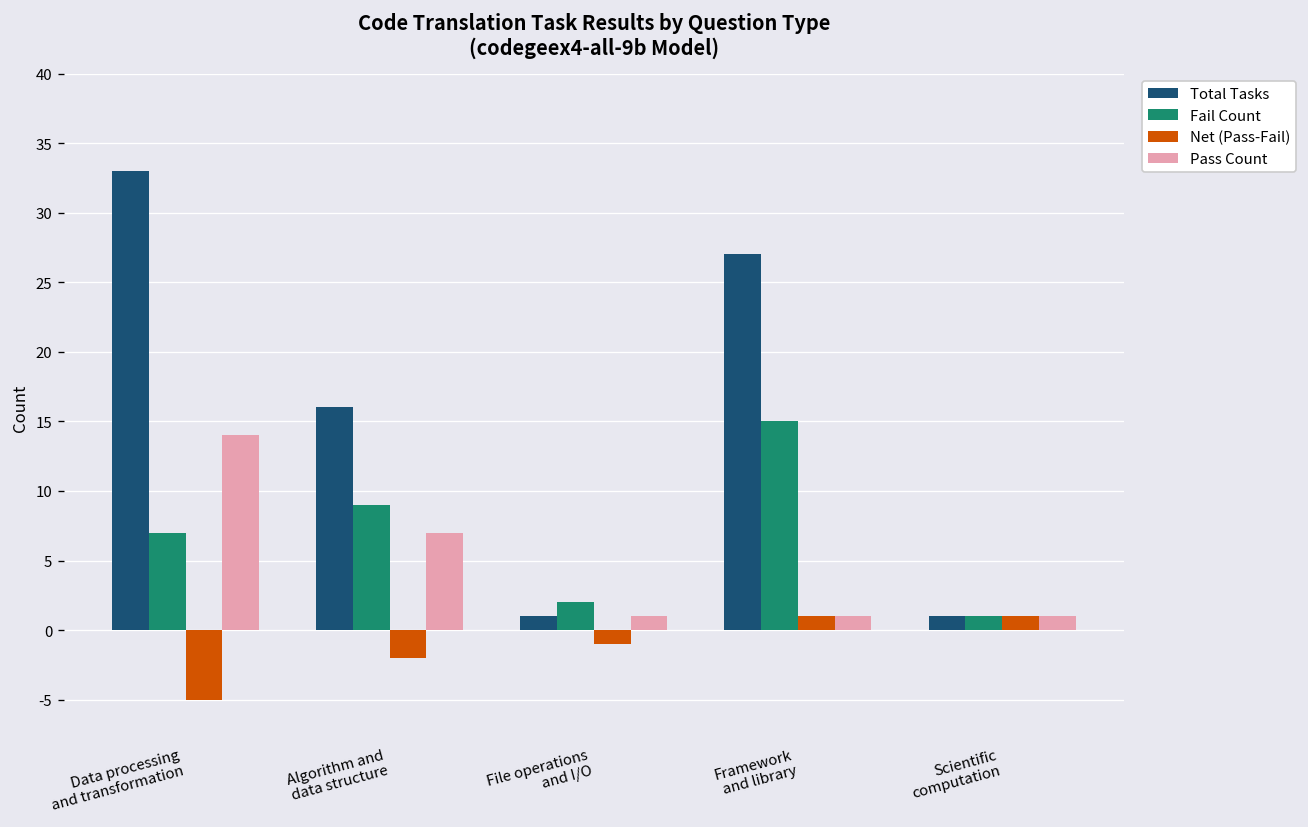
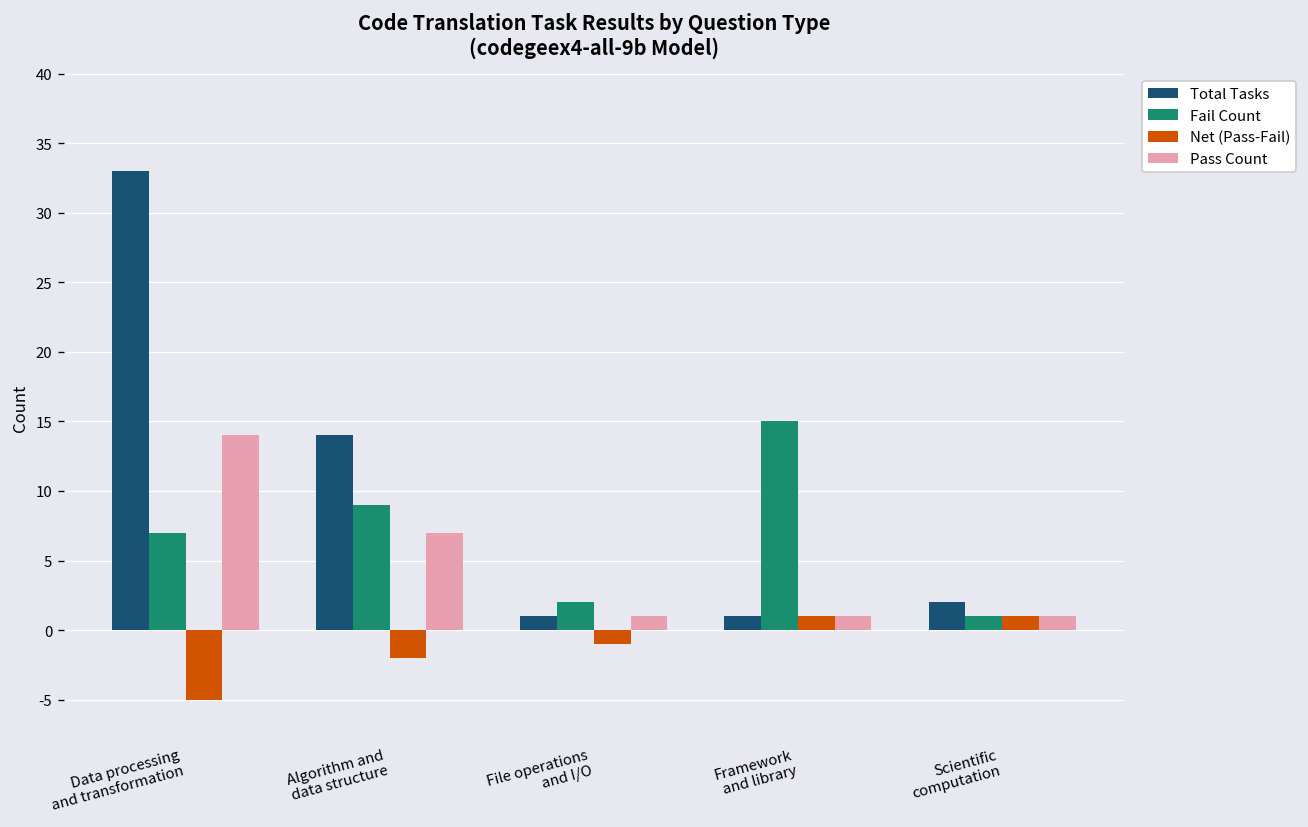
Total Tasks, Algorithm and data structure: 16 -> 14
Total Tasks, Framework and library: 27 -> 1
Total Tasks, Scientific computation: 1 -> 2
